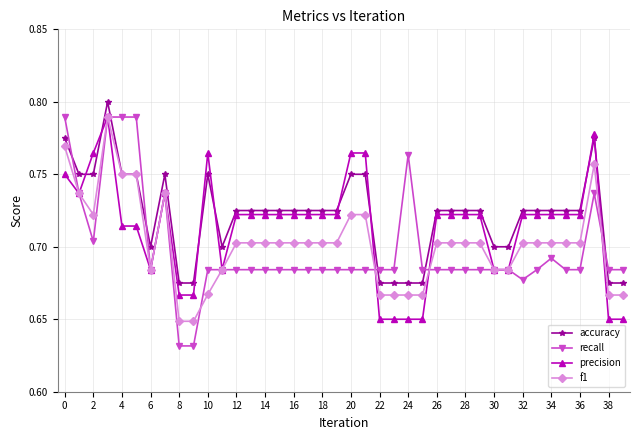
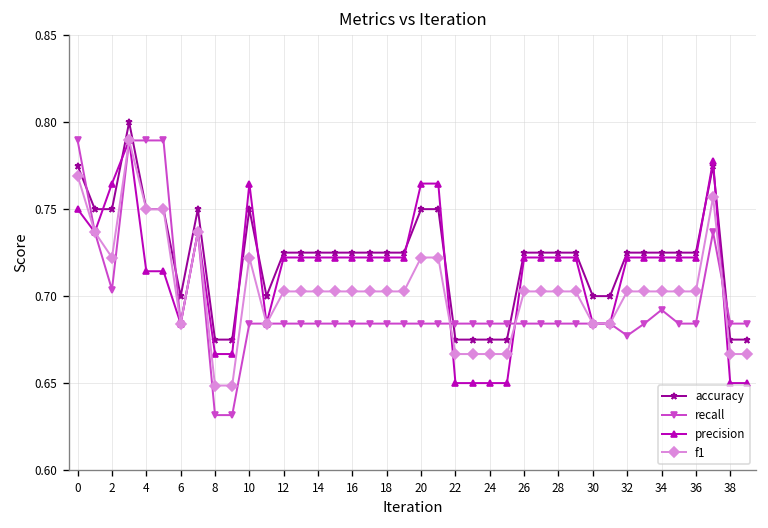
f1, 10: 0.667 -> 0.722
recall, 24: 0.764 -> 0.684
